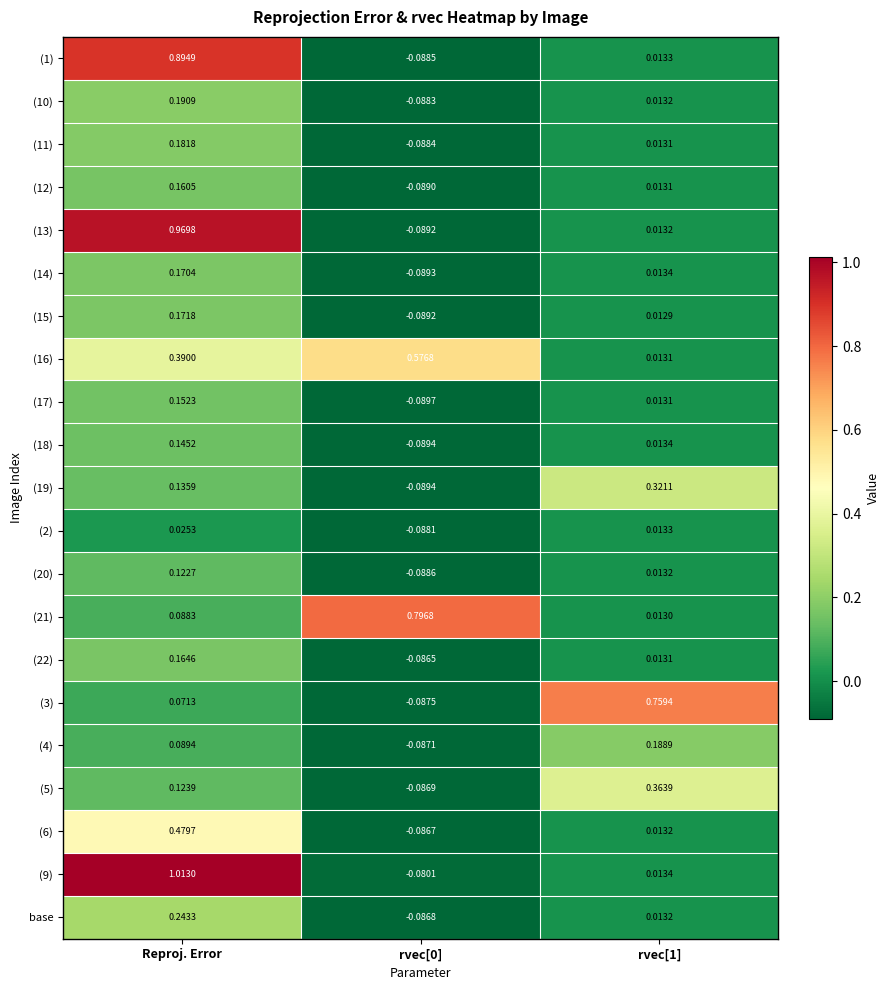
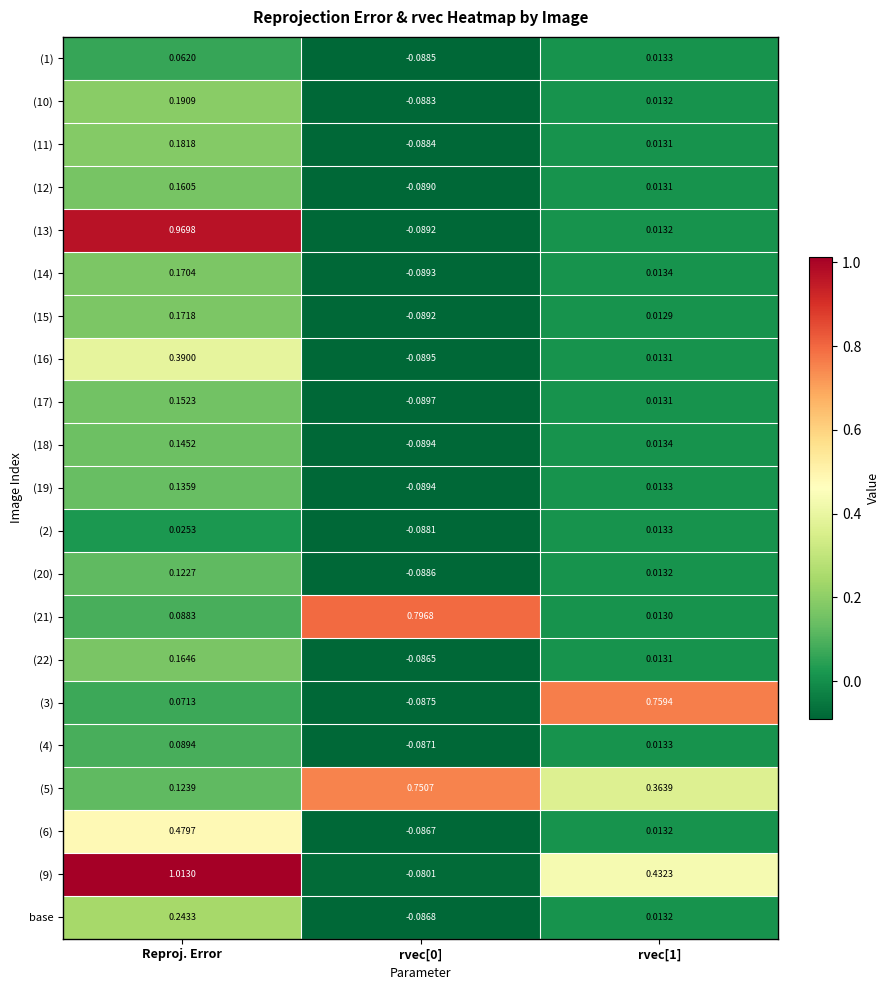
(1), Reproj. Error: 0.8949 -> 0.0620
(16), rvec[0]: 0.5768 -> -0.0895
(19), rvec[1]: 0.3211 -> 0.0133
(4), rvec[1]: 0.1889 -> 0.0133
(5), rvec[0]: -0.0869 -> 0.7507
(9), rvec[1]: 0.0134 -> 0.4323
